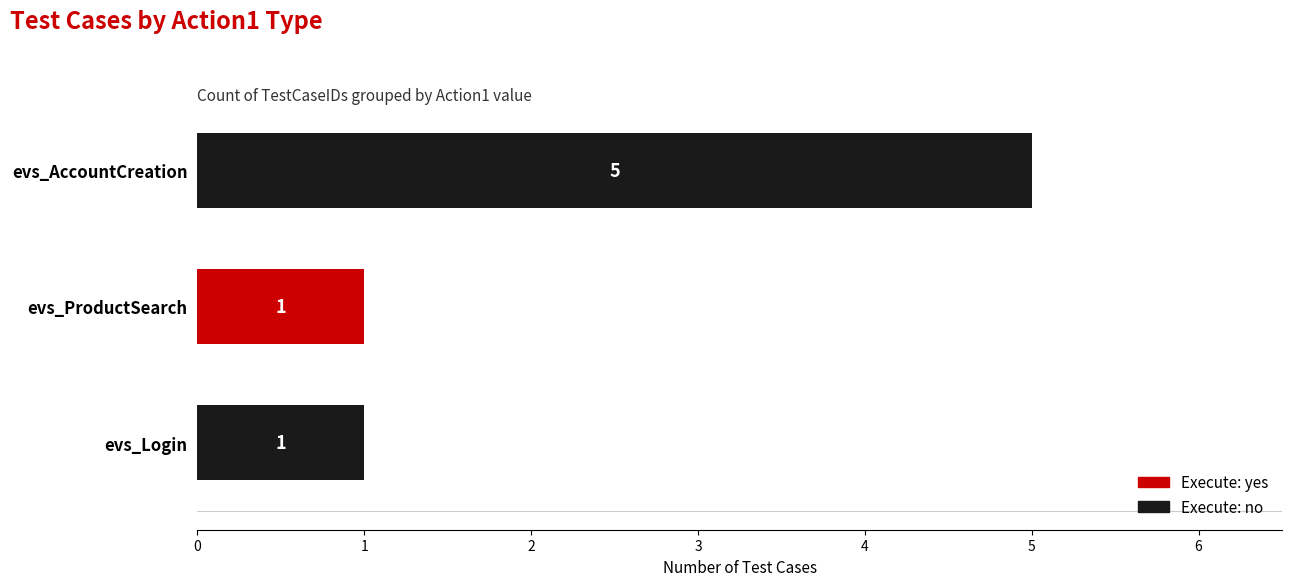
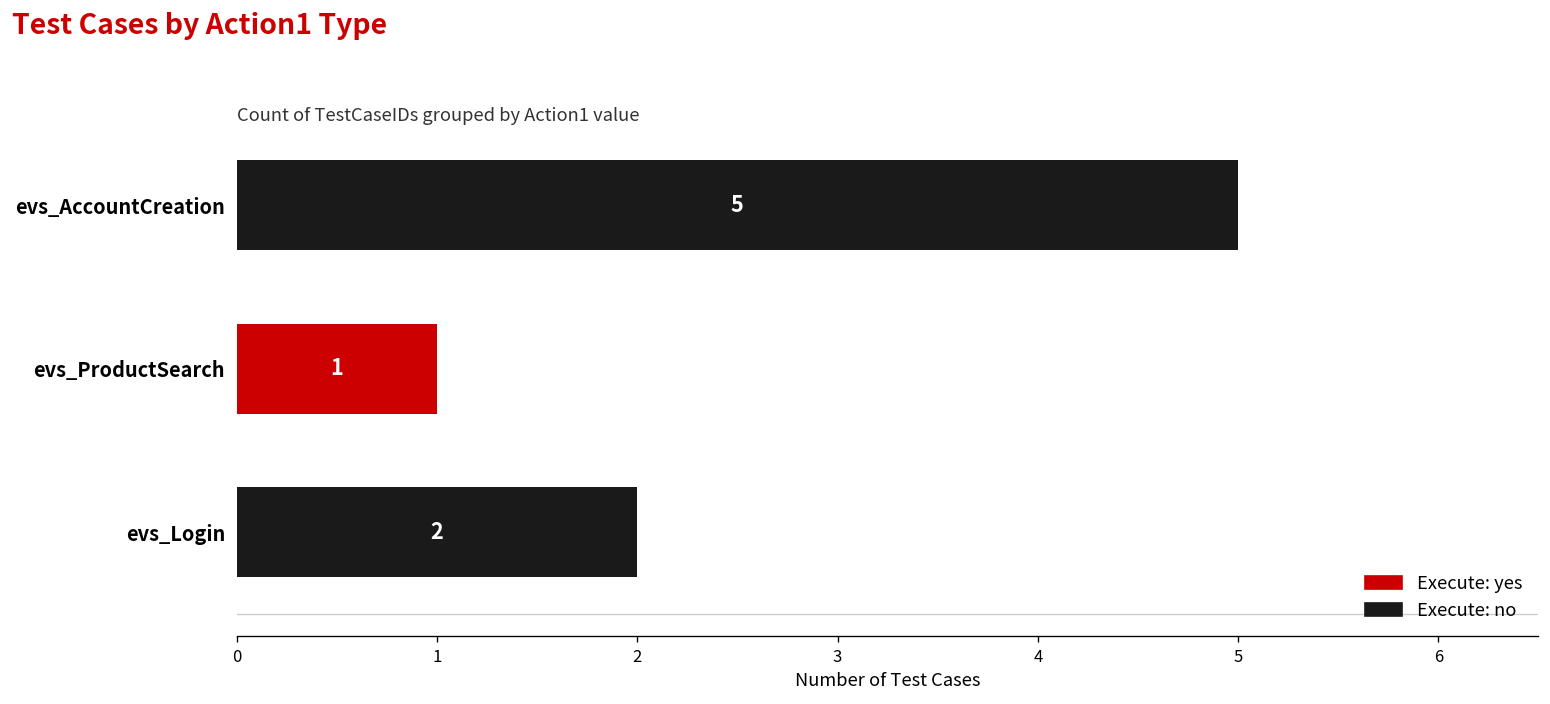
Execute: no, evs_Login: 1 -> 2
